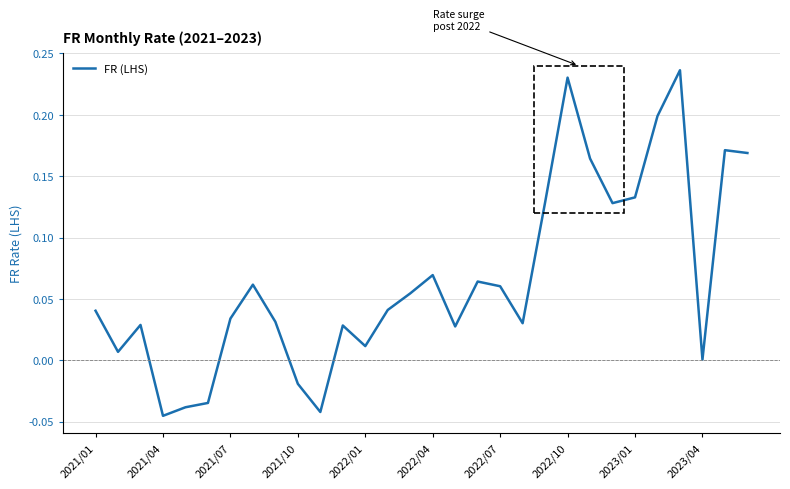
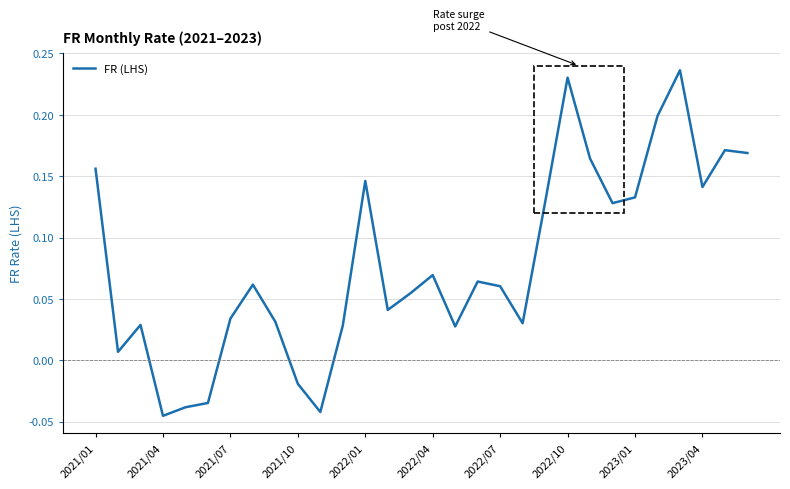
2021/01: 0.040 -> 0.156
2022/01: 0.012 -> 0.146
2023/04: 0.001 -> 0.141
